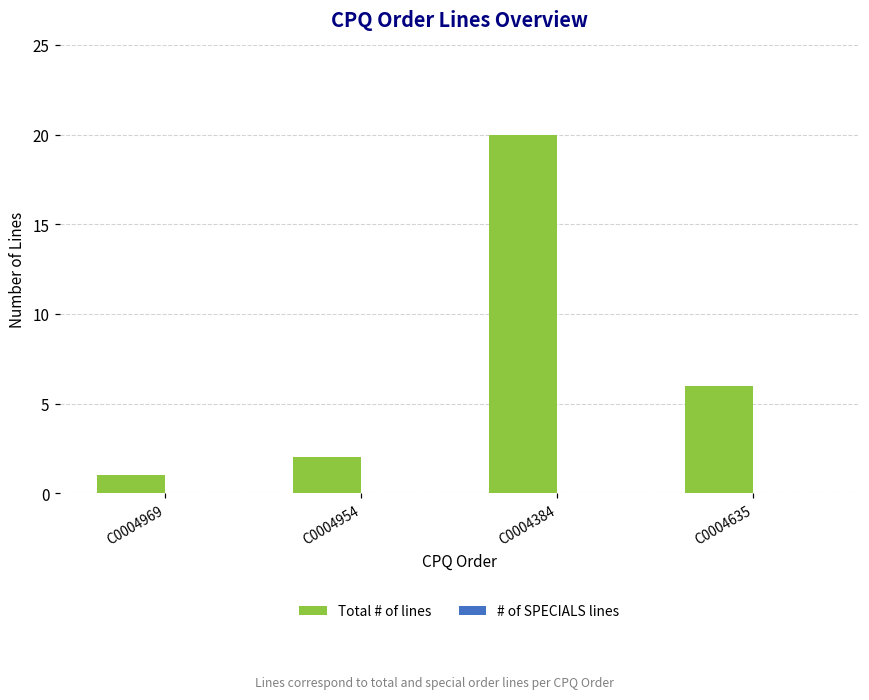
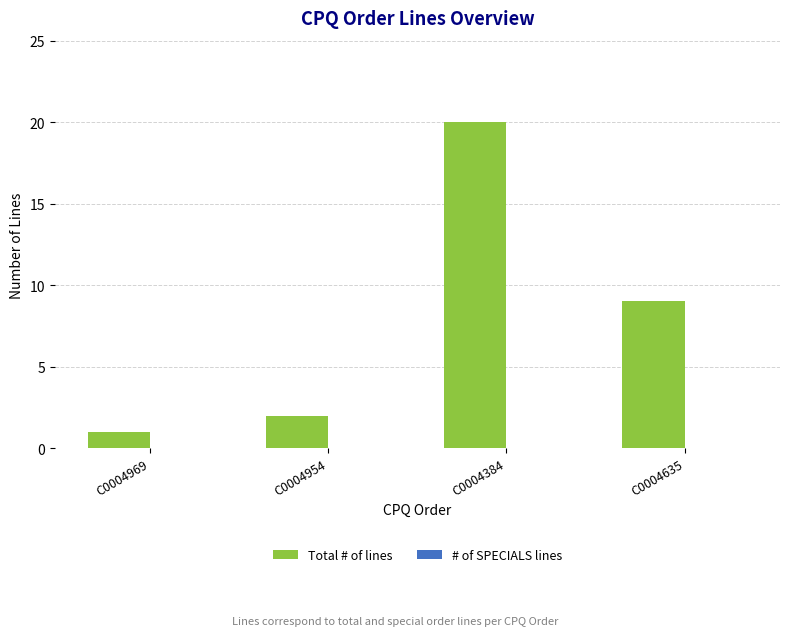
Total # of lines, C0004635: 6 -> 9
